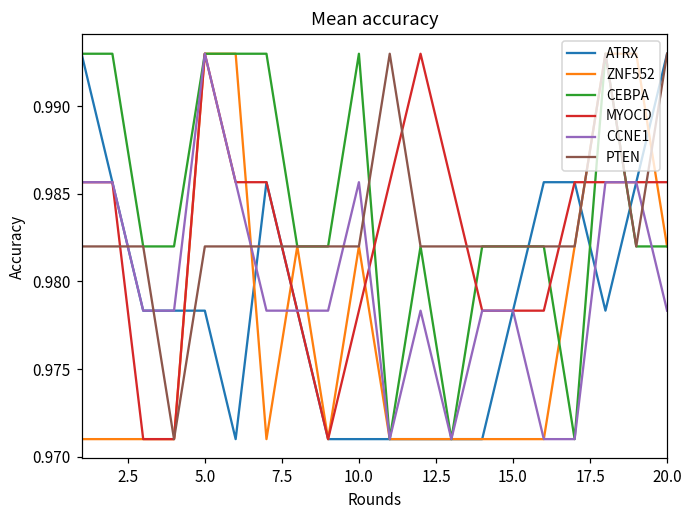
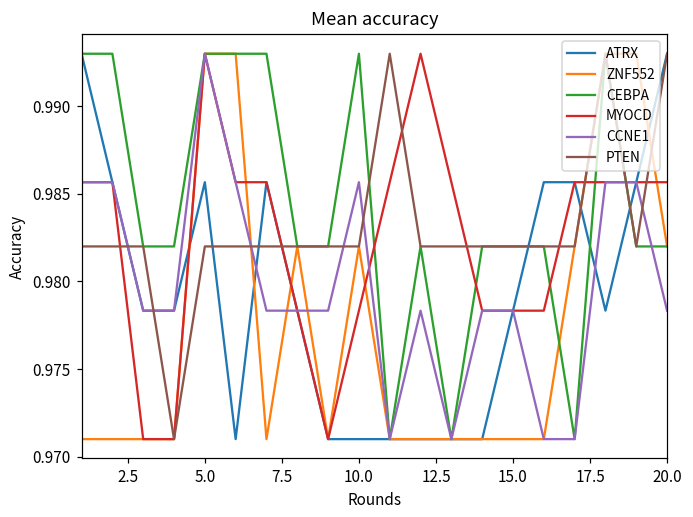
ATRX, 5.0: 0.9783 -> 0.9857
